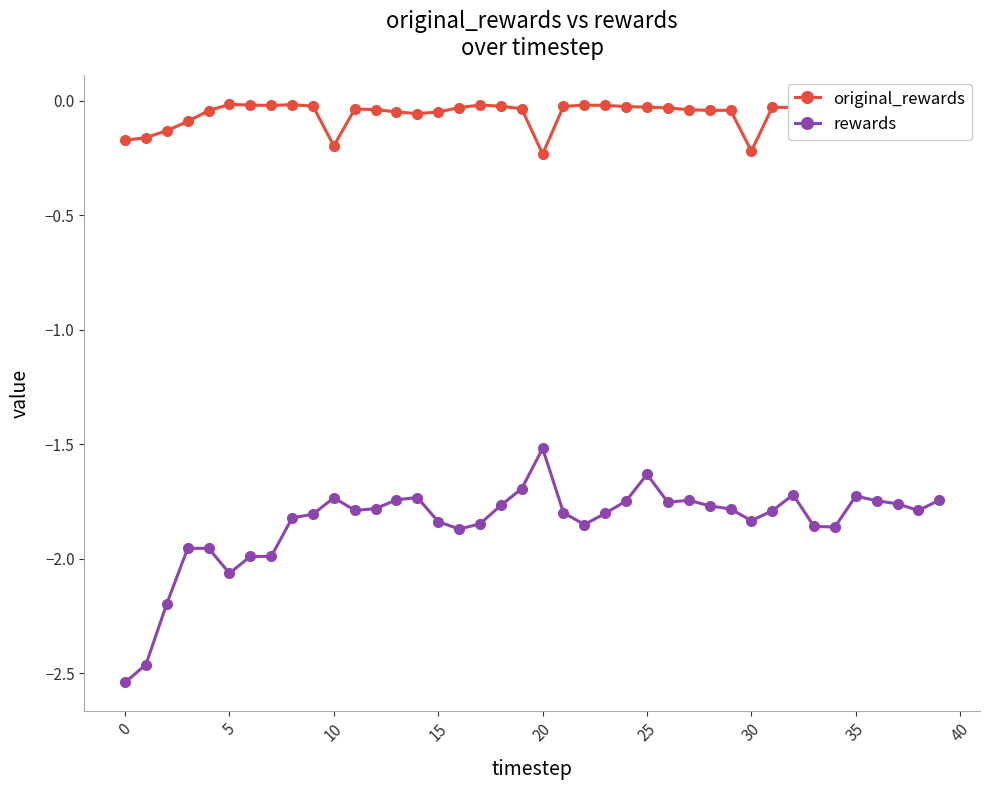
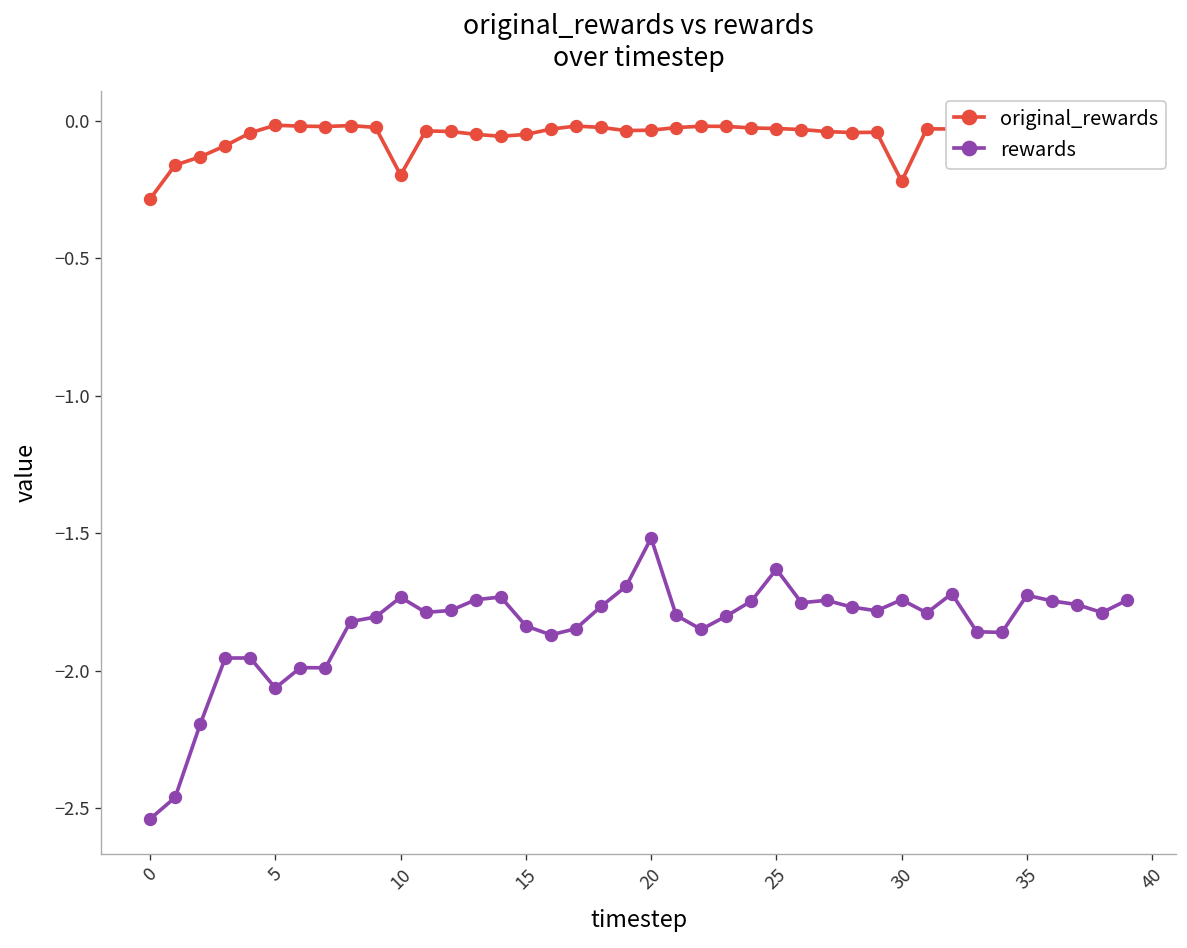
original_rewards, 0: -0.17 -> -0.28
original_rewards, 20: -0.23 -> -0.03
rewards, 30: -1.83 -> -1.74
